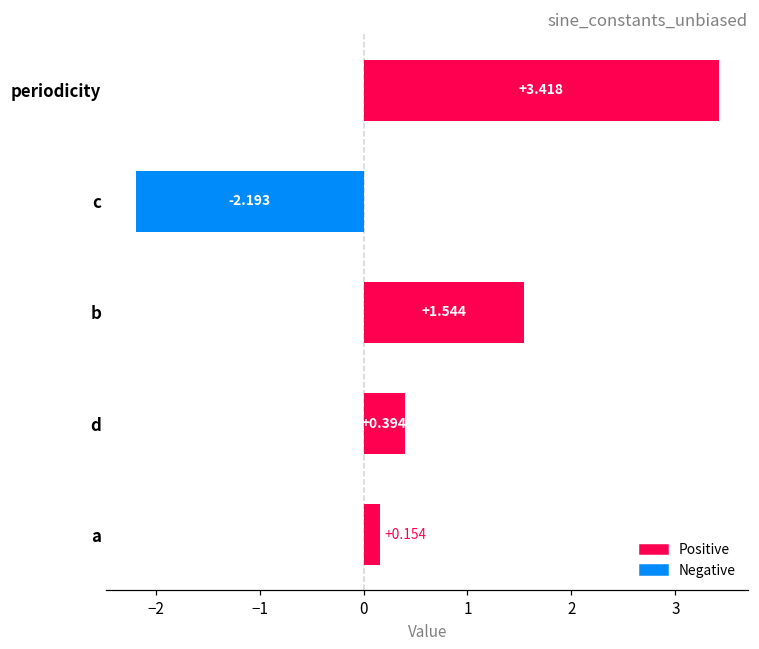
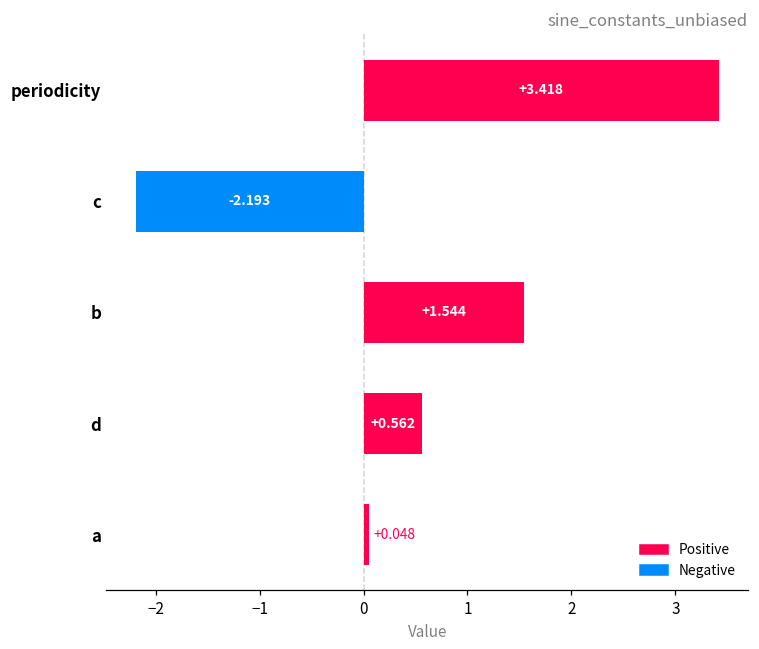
d: +0.394 -> +0.562
a: +0.154 -> +0.048
